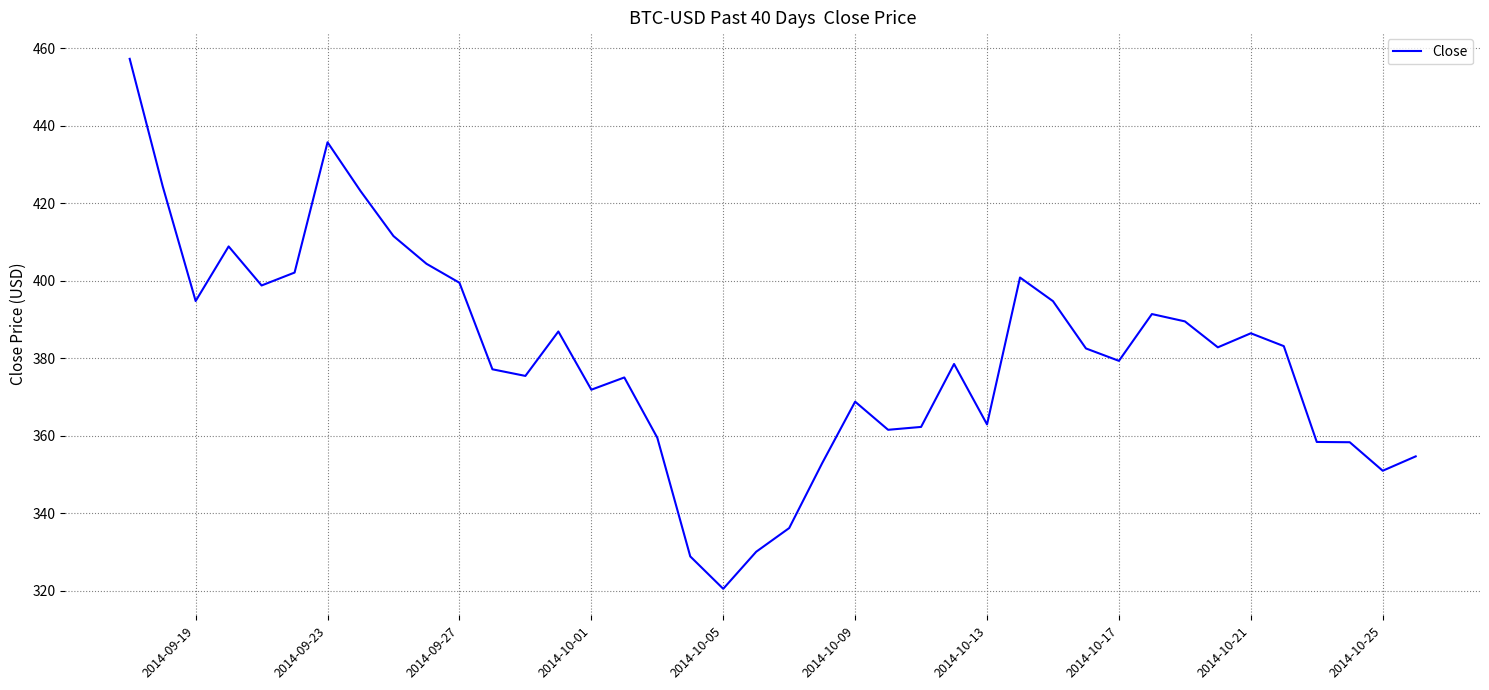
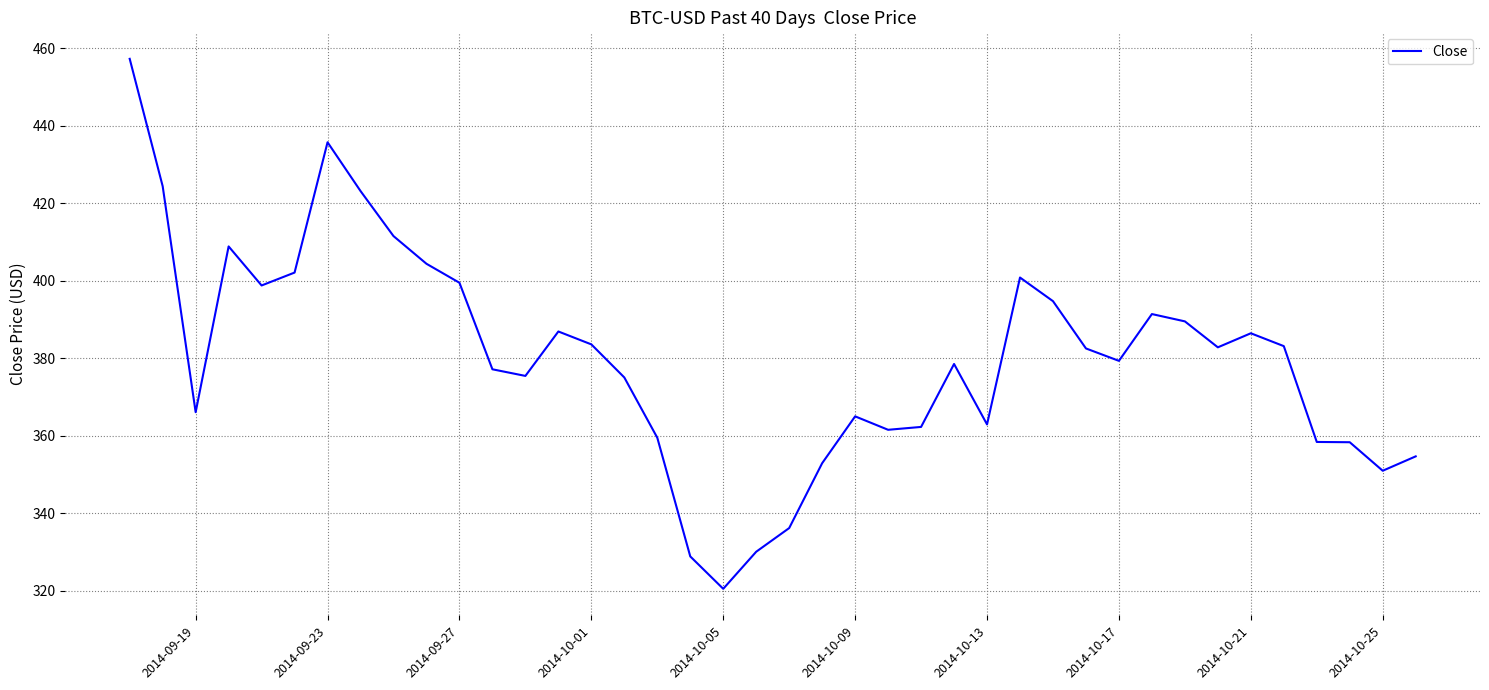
2014-09-19: 395 -> 366
2014-10-01: 372 -> 384
2014-10-09: 369 -> 365
